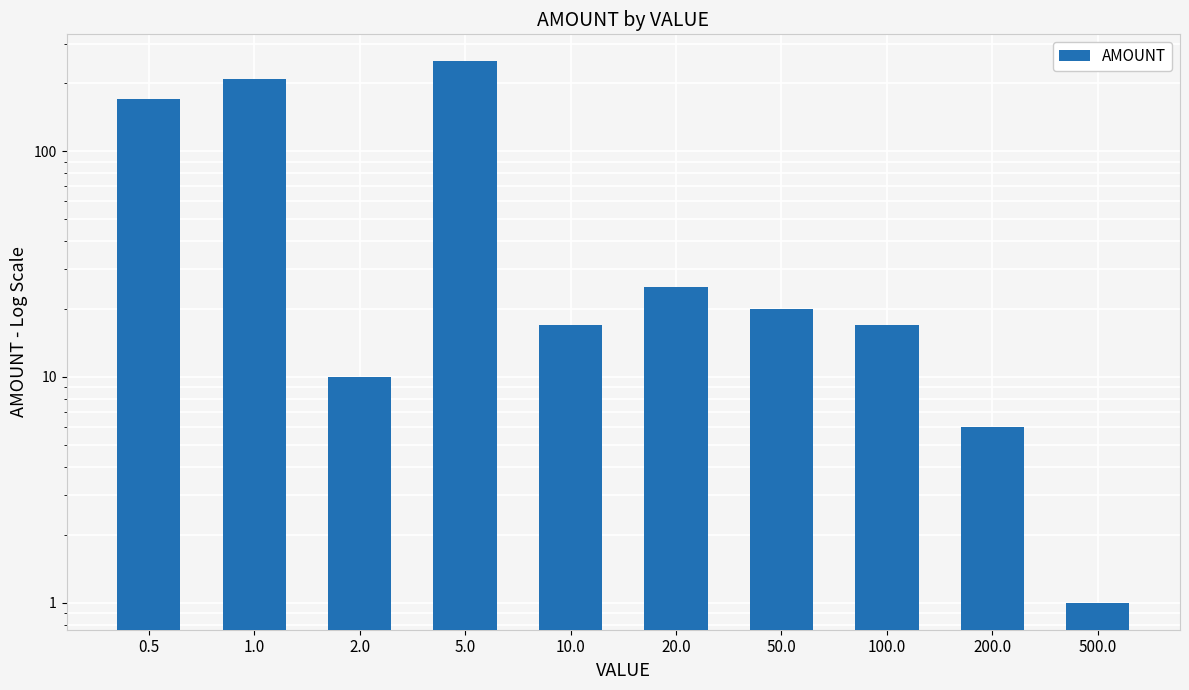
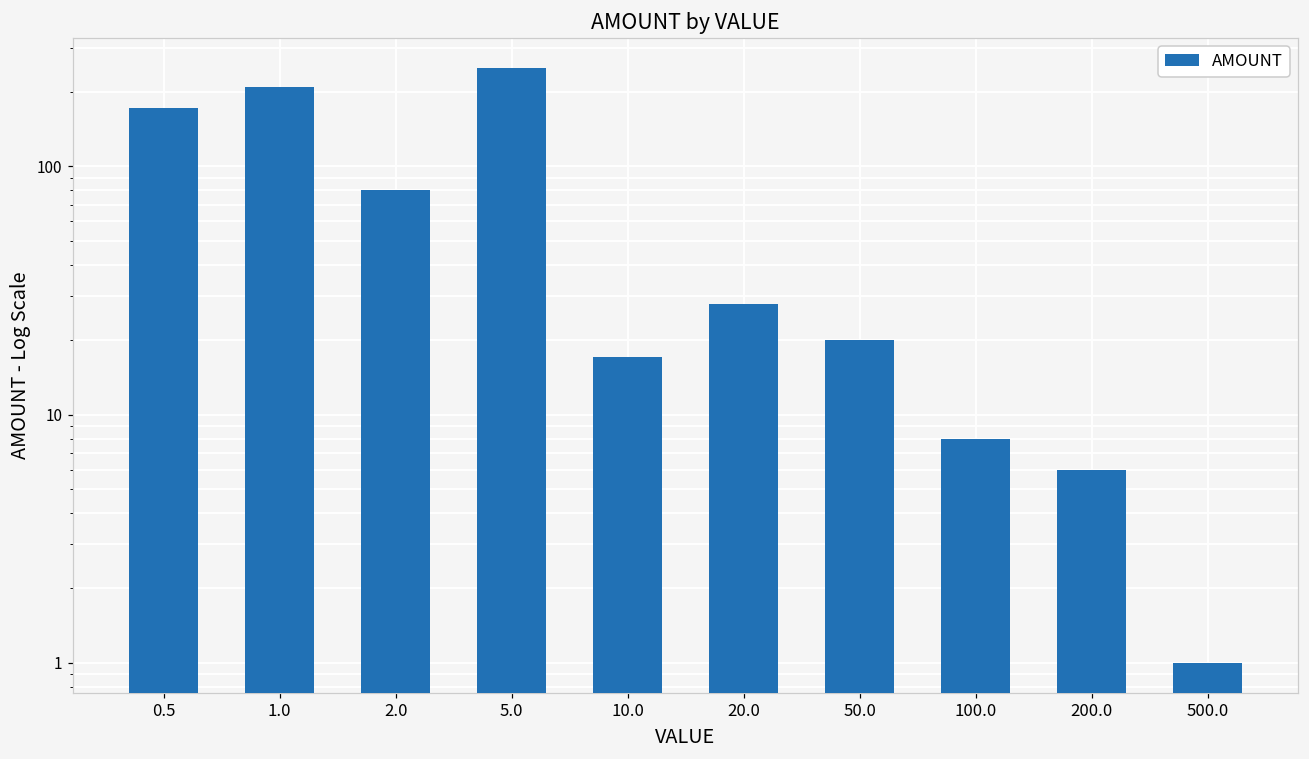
2.0: 10 -> 80
20.0: 25 -> 28
100.0: 17 -> 8
